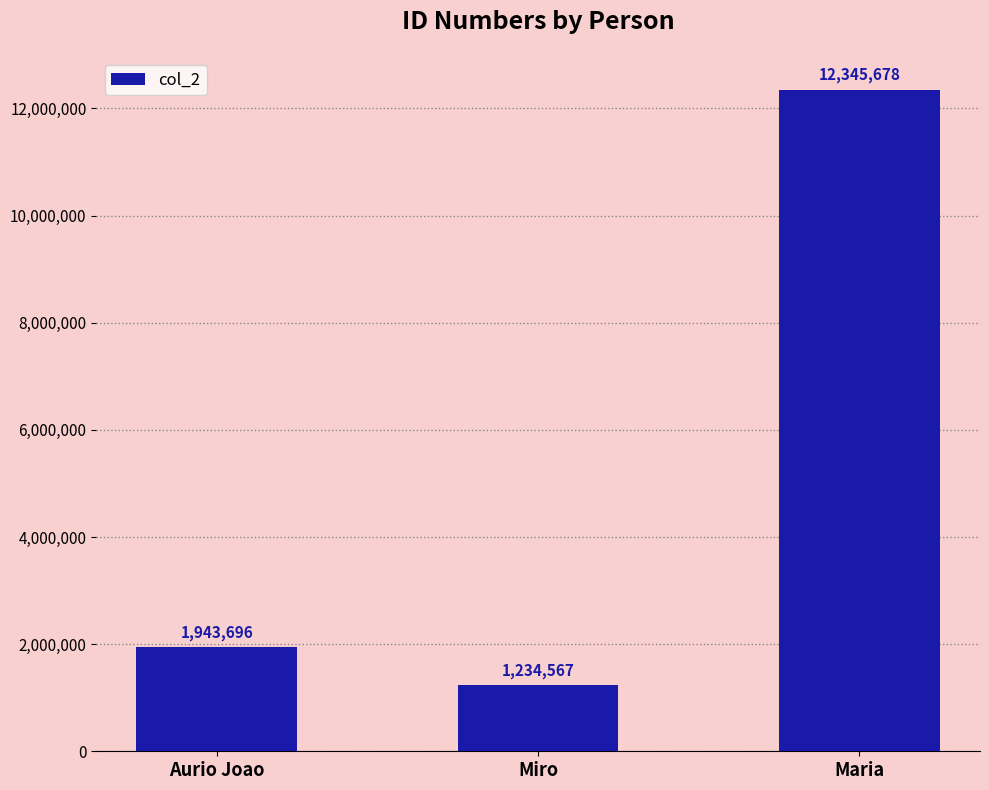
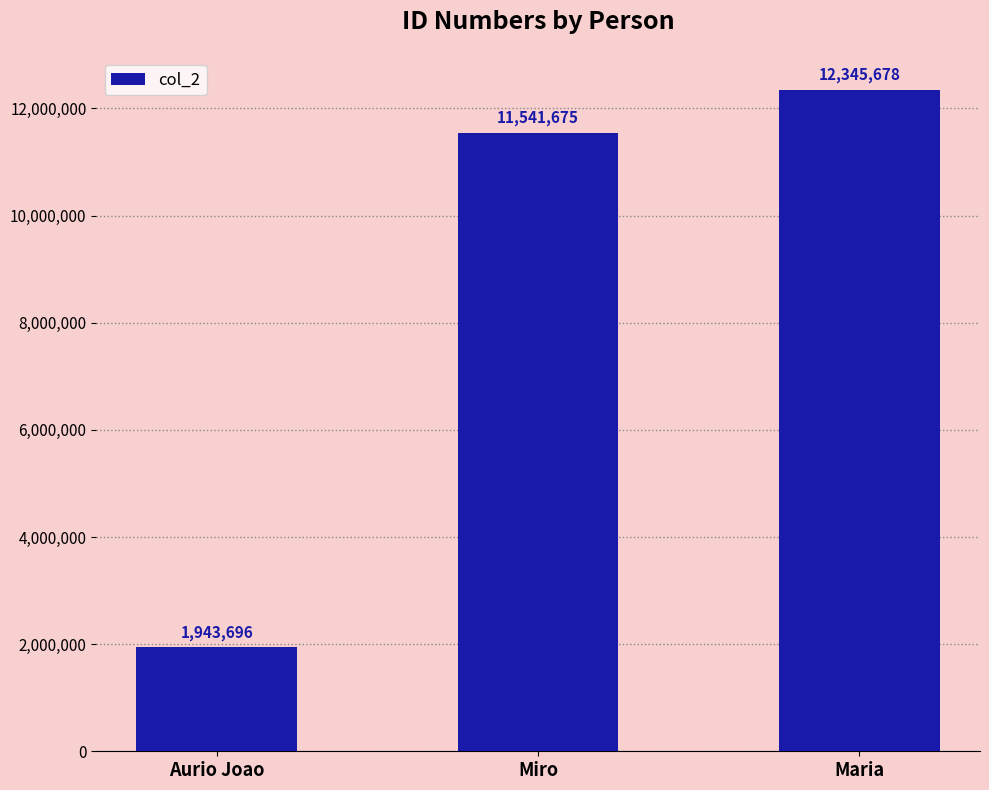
Miro: 1,234,567 -> 11,541,675
